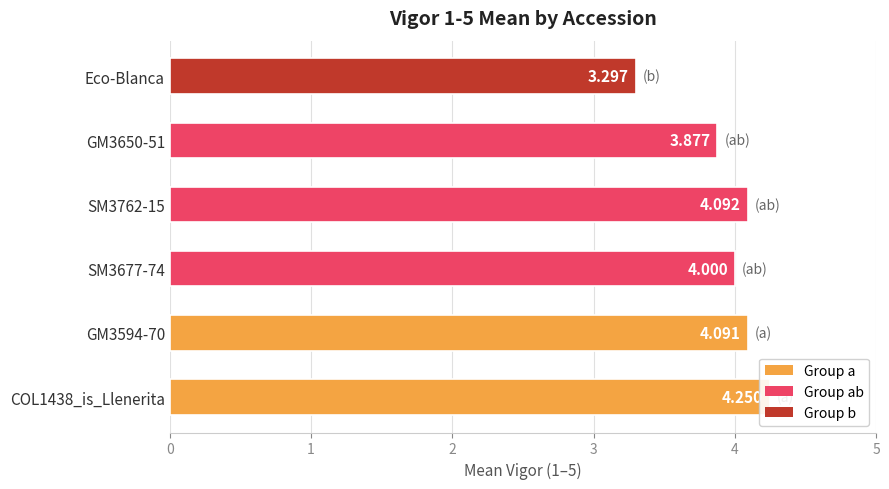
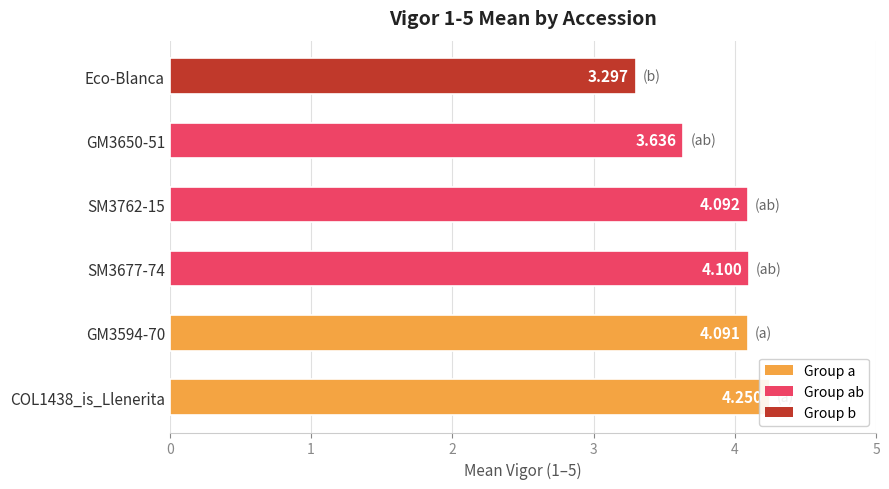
GM3650-51: 3.877 -> 3.636
SM3677-74: 4.000 -> 4.100
